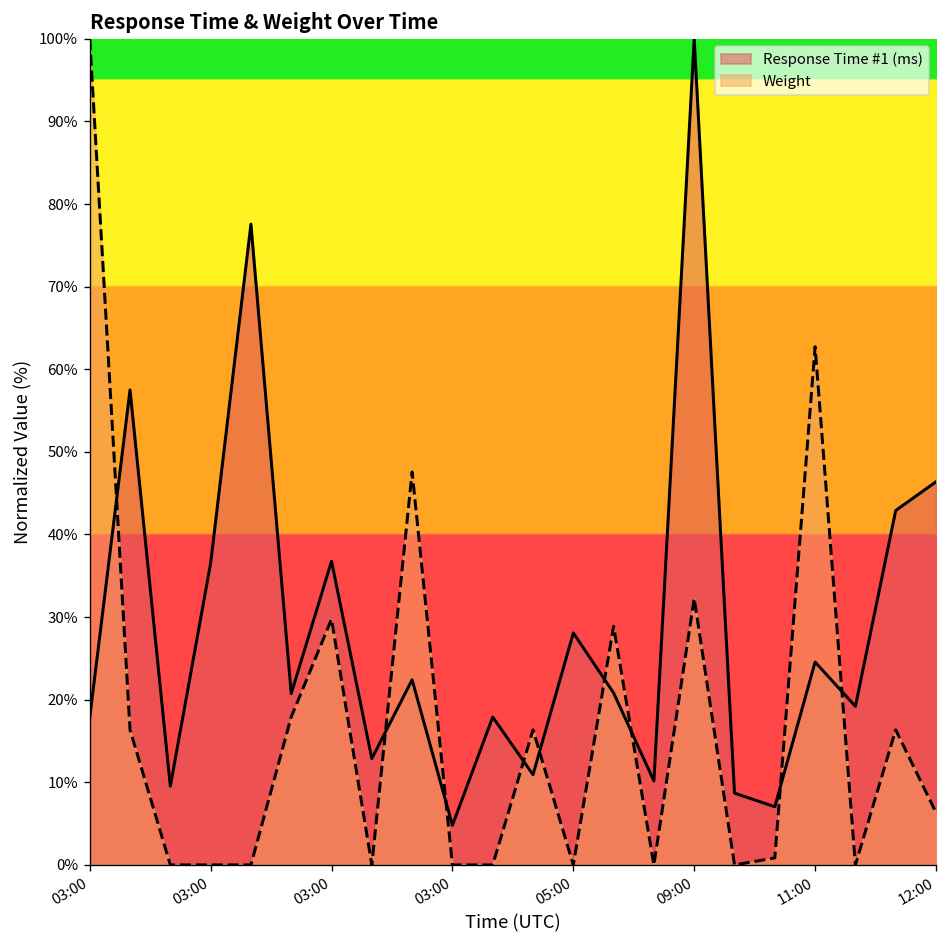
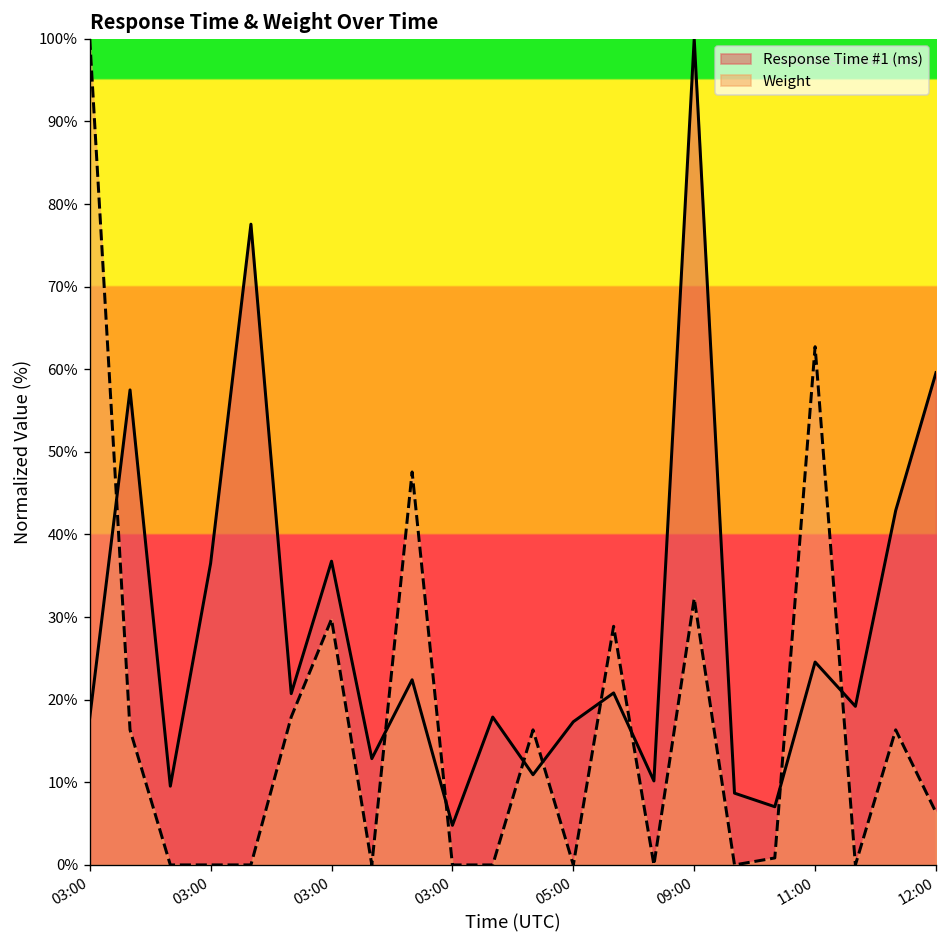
Response Time #1 (ms), 05:00: 28% -> 17%
Response Time #1 (ms), 12:00: 46% -> 60%
